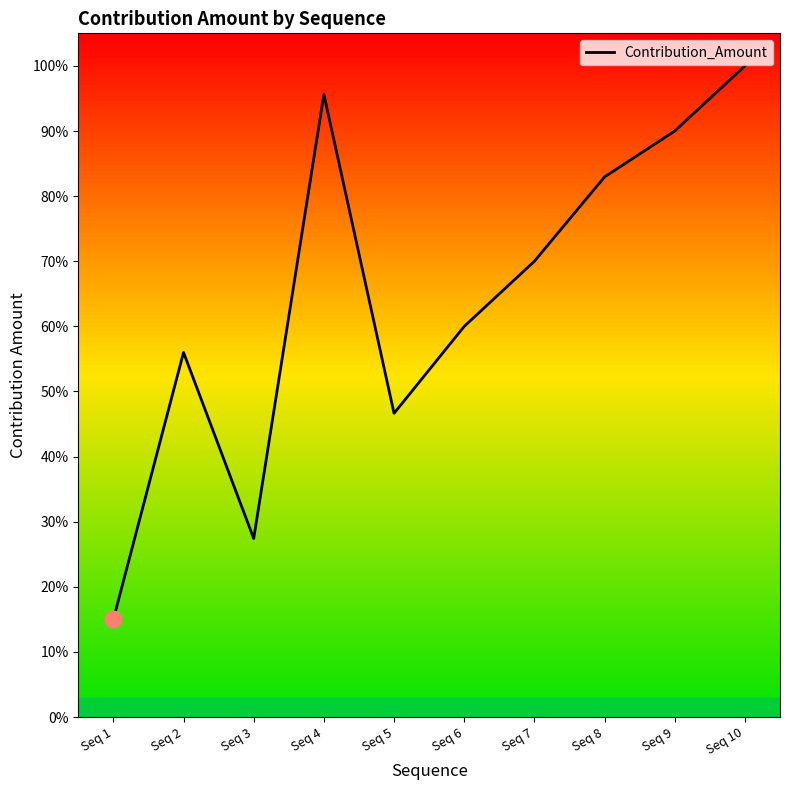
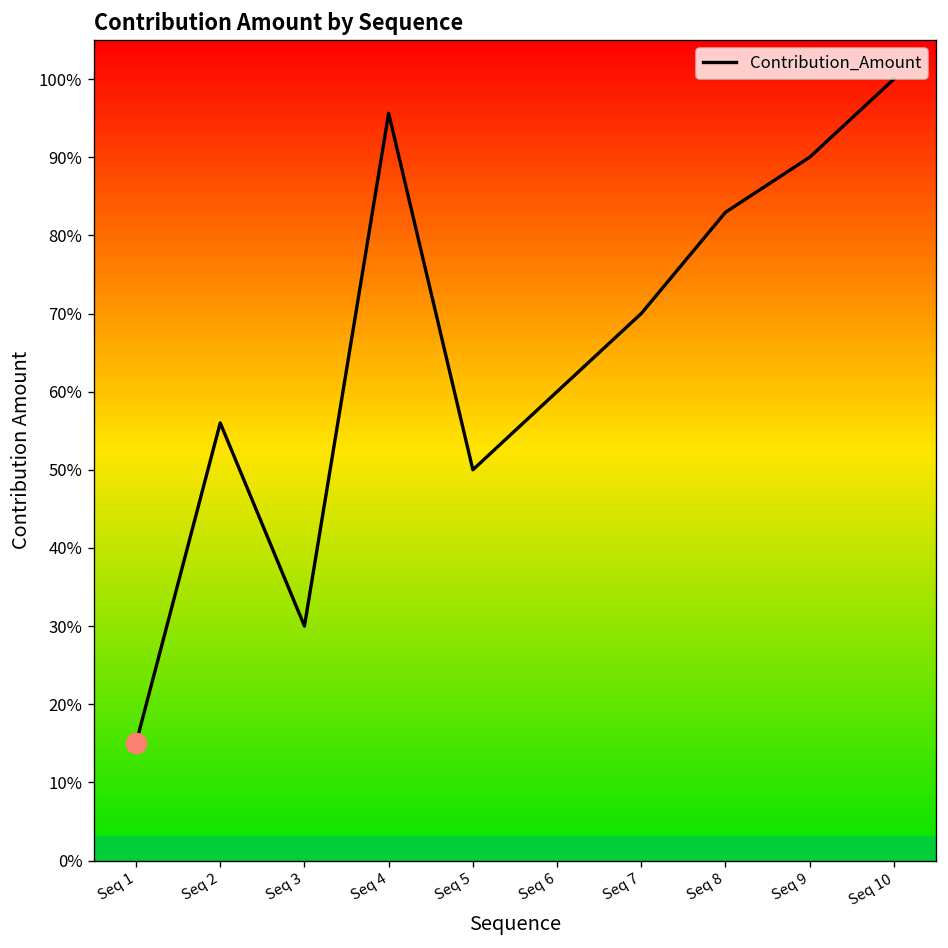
Contribution_Amount, Seq 3: 27% -> 30%
Contribution_Amount, Seq 5: 47% -> 50%
